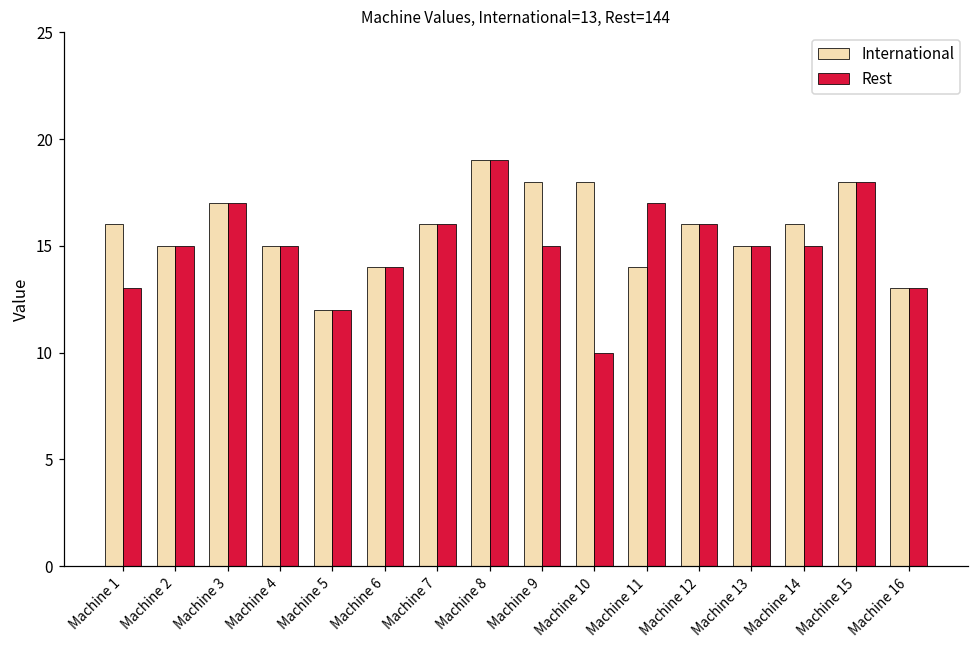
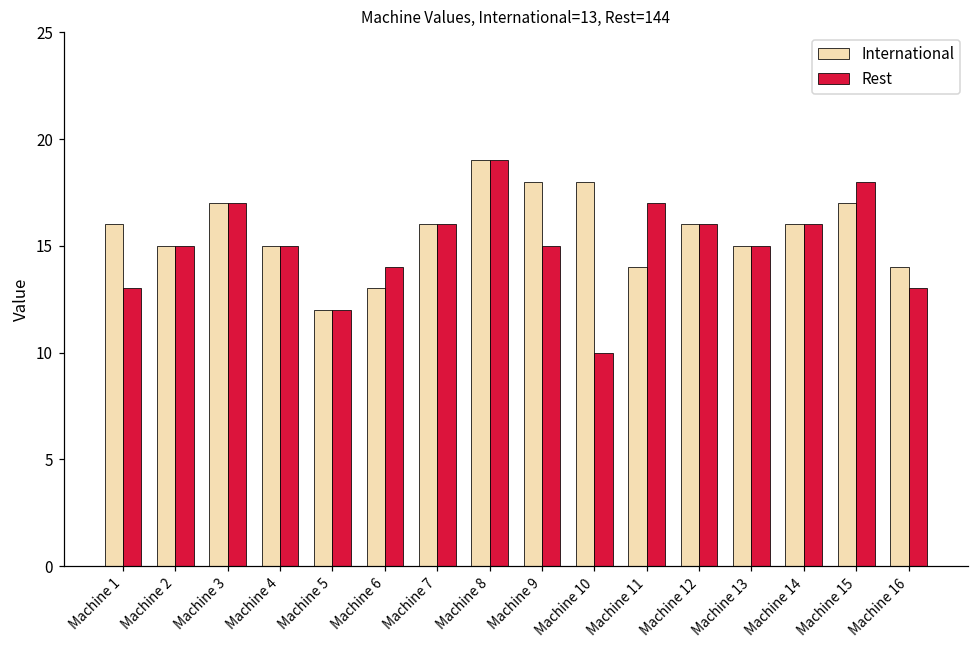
International, Machine 6: 14 -> 13
Rest, Machine 14: 15 -> 16
International, Machine 15: 18 -> 17
International, Machine 16: 13 -> 14
